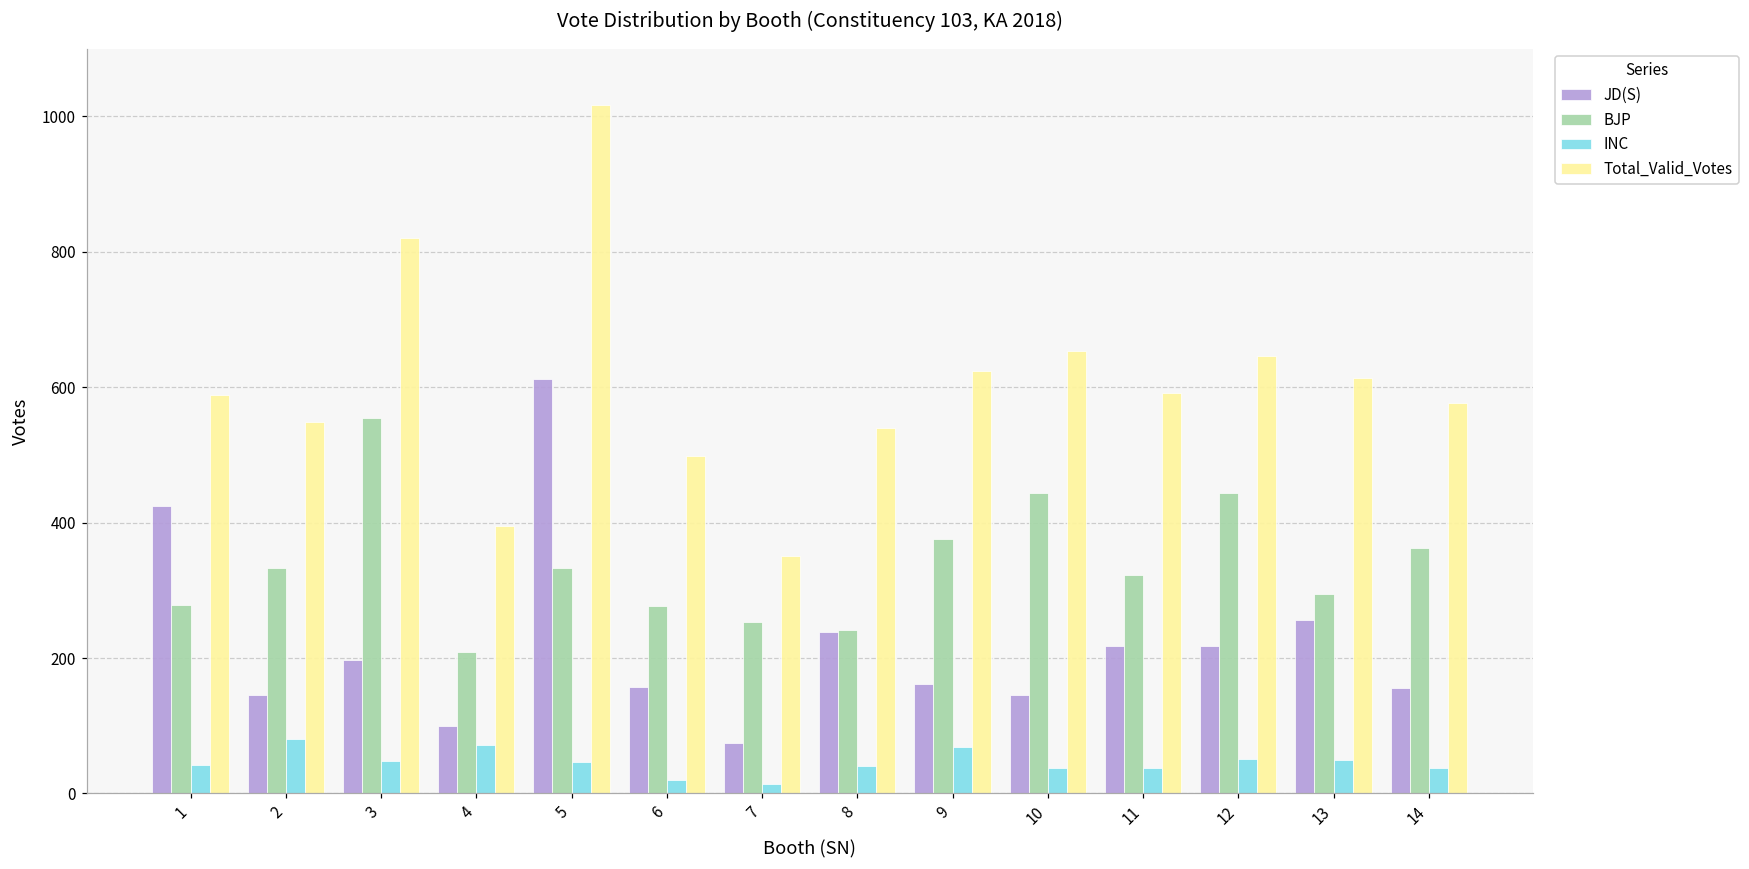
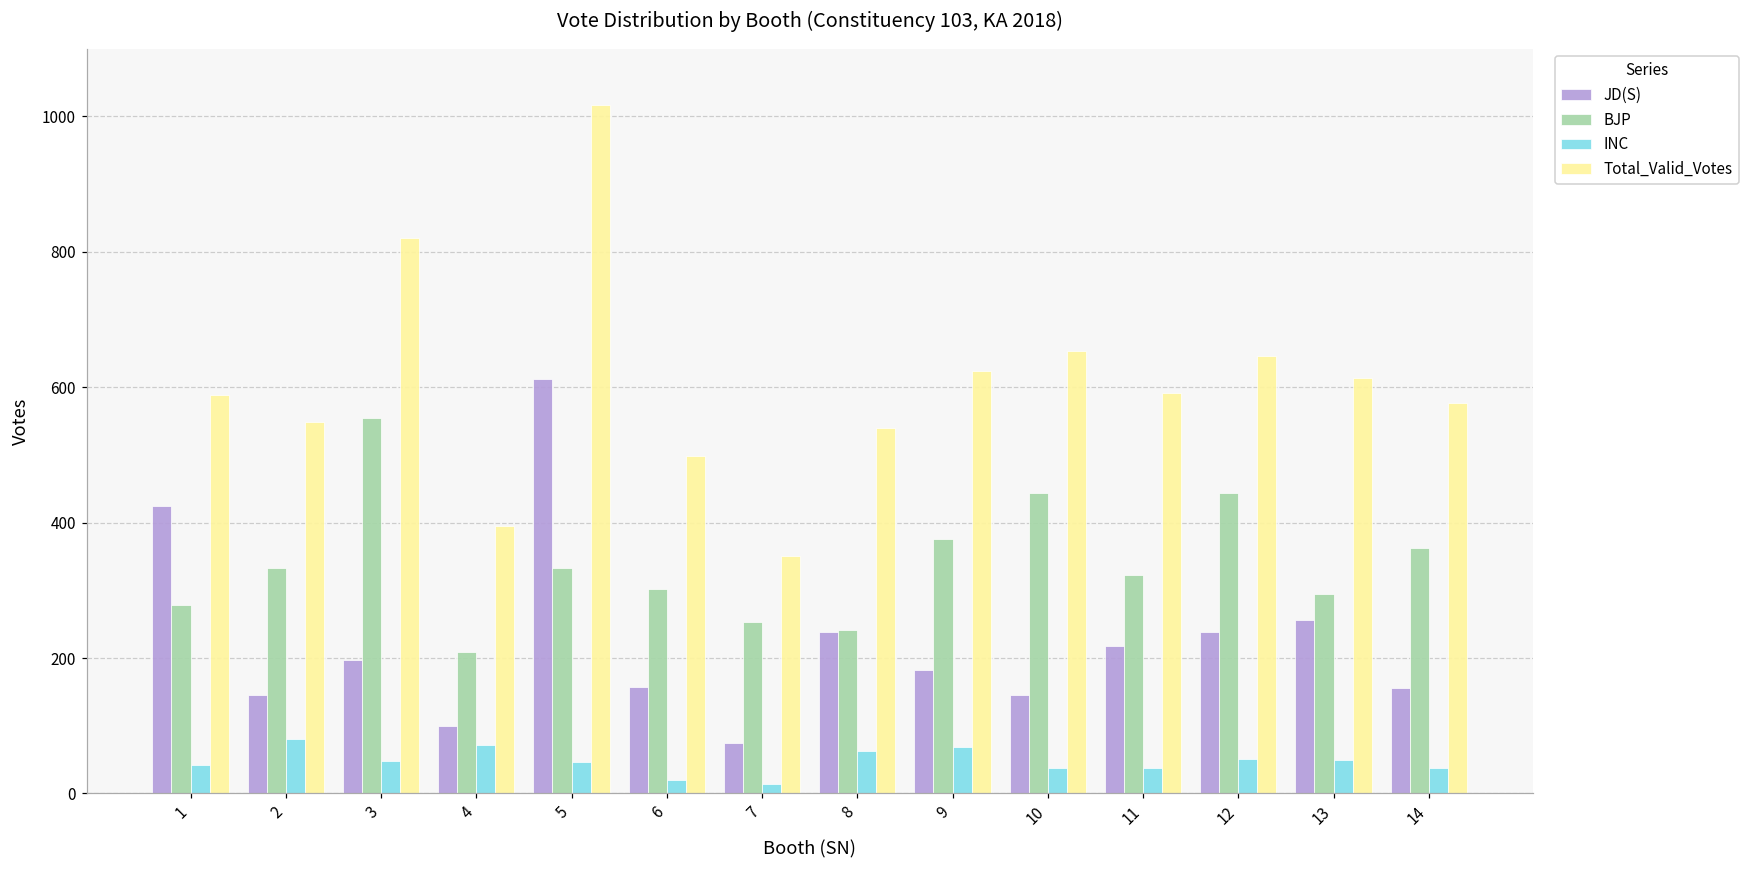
BJP, 6: 280 -> 300
INC, 8: 40 -> 60
JD(S), 9: 160 -> 180
JD(S), 12: 220 -> 240
